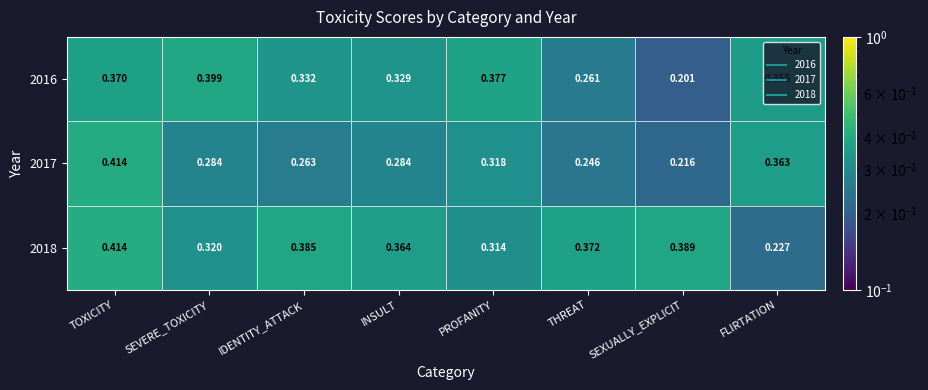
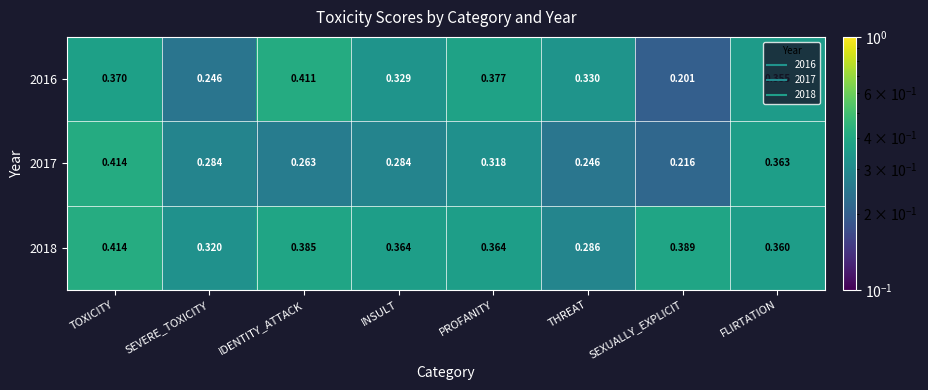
2016, SEVERE_TOXICITY: 0.399 -> 0.246
2016, IDENTITY_ATTACK: 0.332 -> 0.411
2016, THREAT: 0.261 -> 0.330
2018, PROFANITY: 0.314 -> 0.364
2018, THREAT: 0.372 -> 0.286
2018, FLIRTATION: 0.227 -> 0.360
